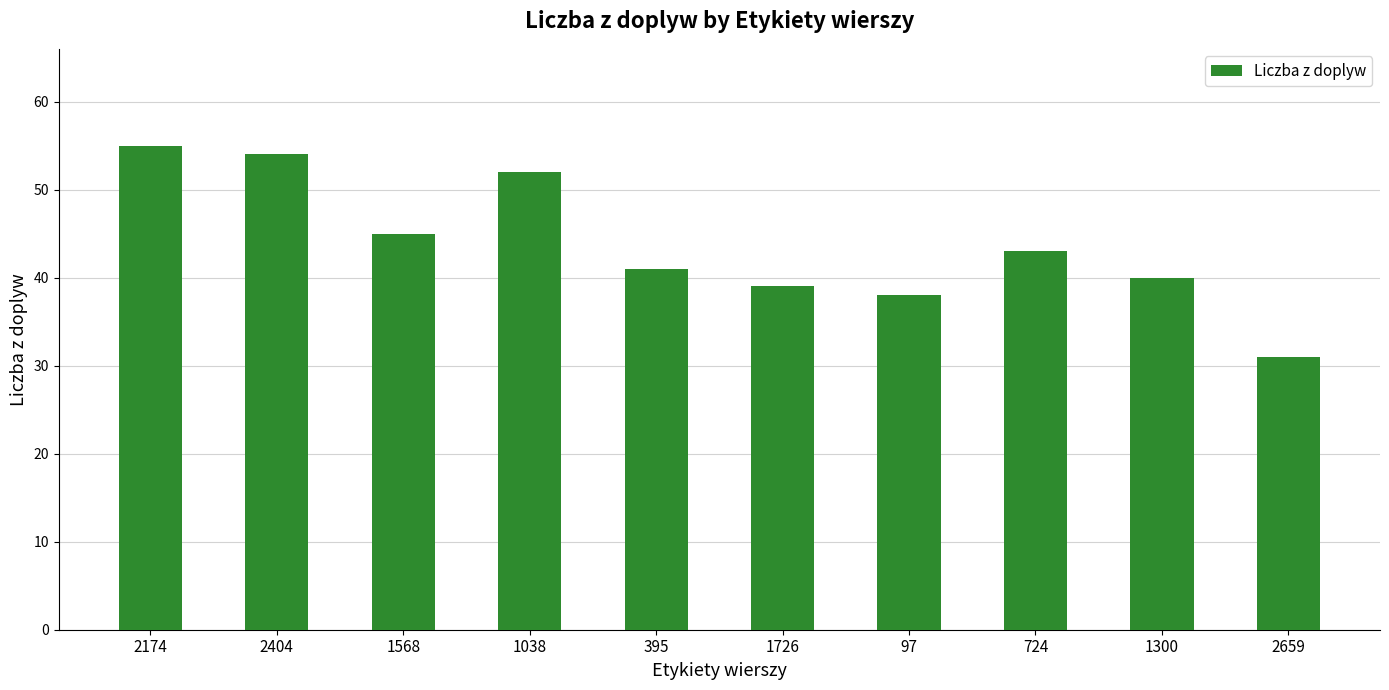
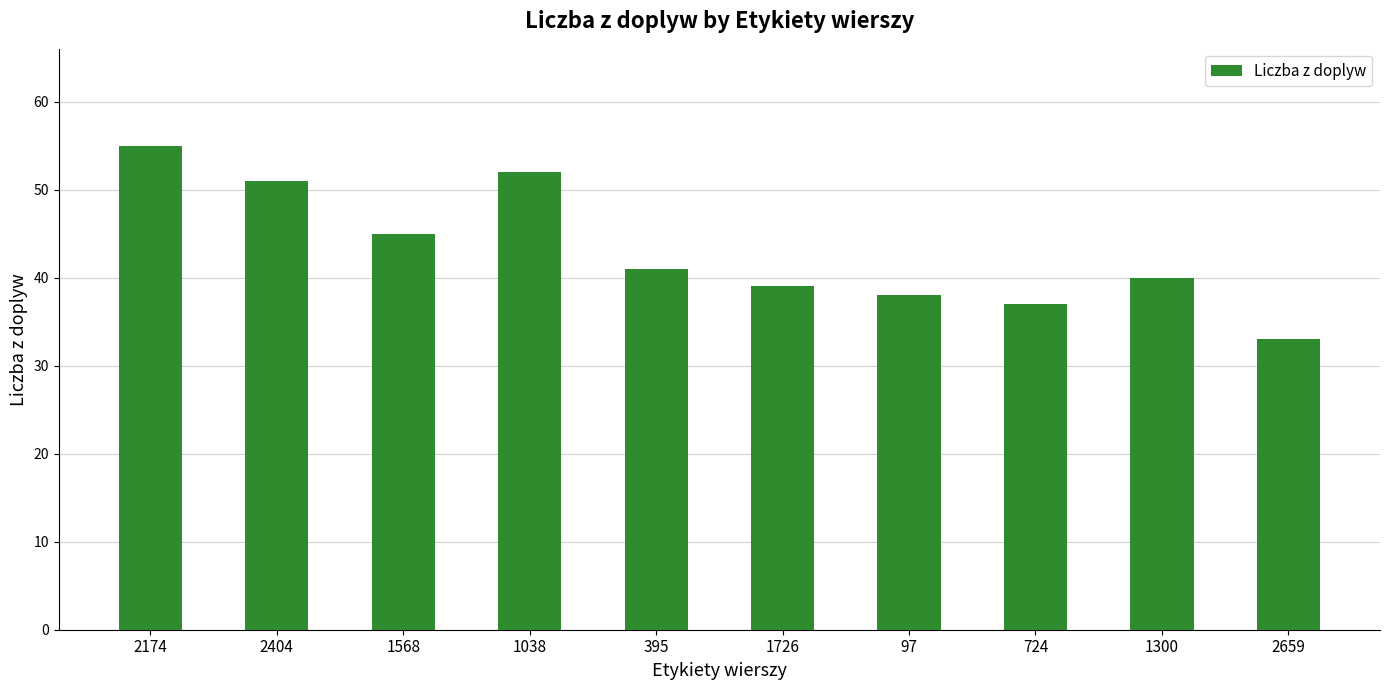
2404: 54 -> 51
724: 43 -> 37
2659: 31 -> 33
